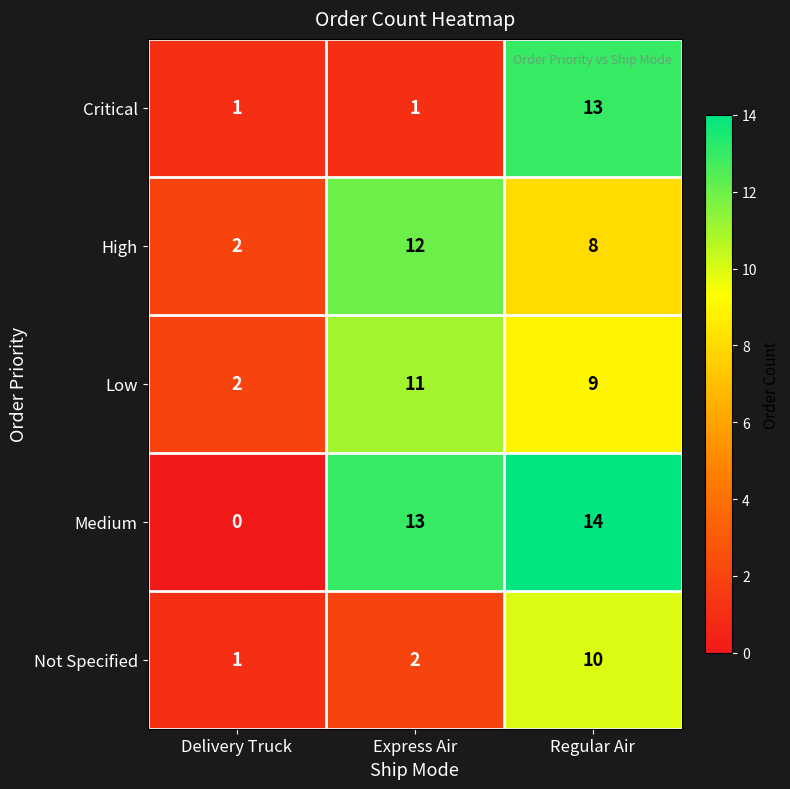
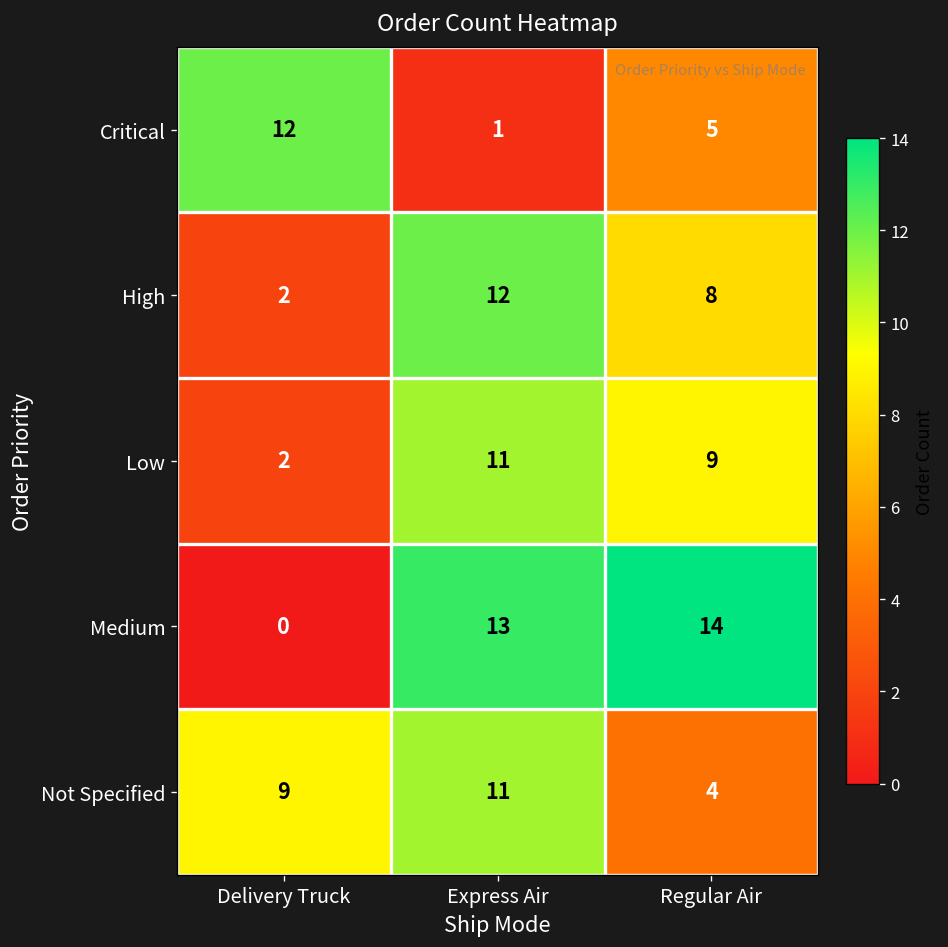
Critical, Delivery Truck: 1 -> 12
Critical, Regular Air: 13 -> 5
Not Specified, Delivery Truck: 1 -> 9
Not Specified, Express Air: 2 -> 11
Not Specified, Regular Air: 10 -> 4
